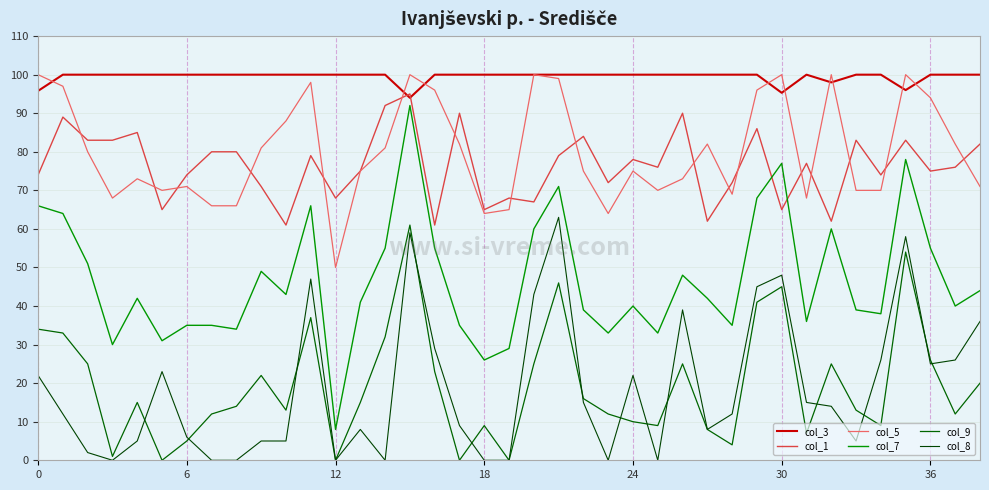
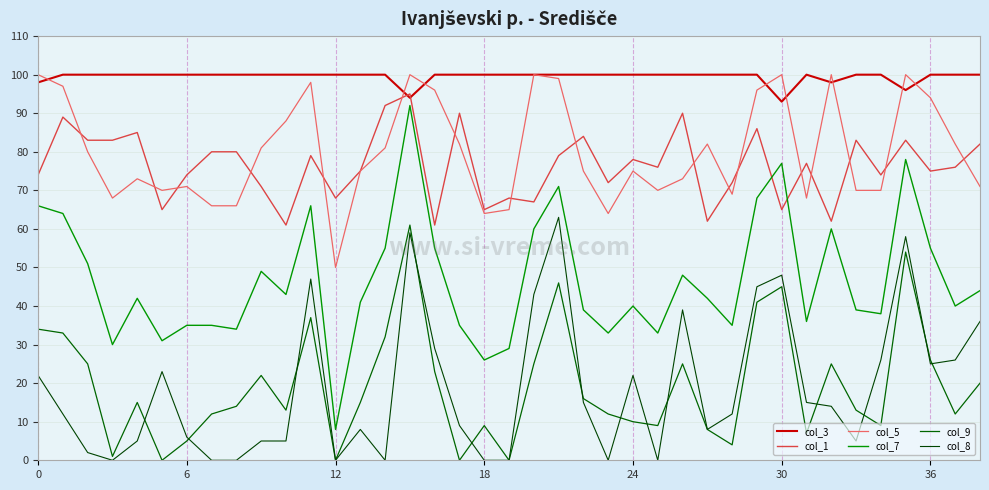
col_3, 0: 96 -> 98
col_3, 30: 95 -> 93
